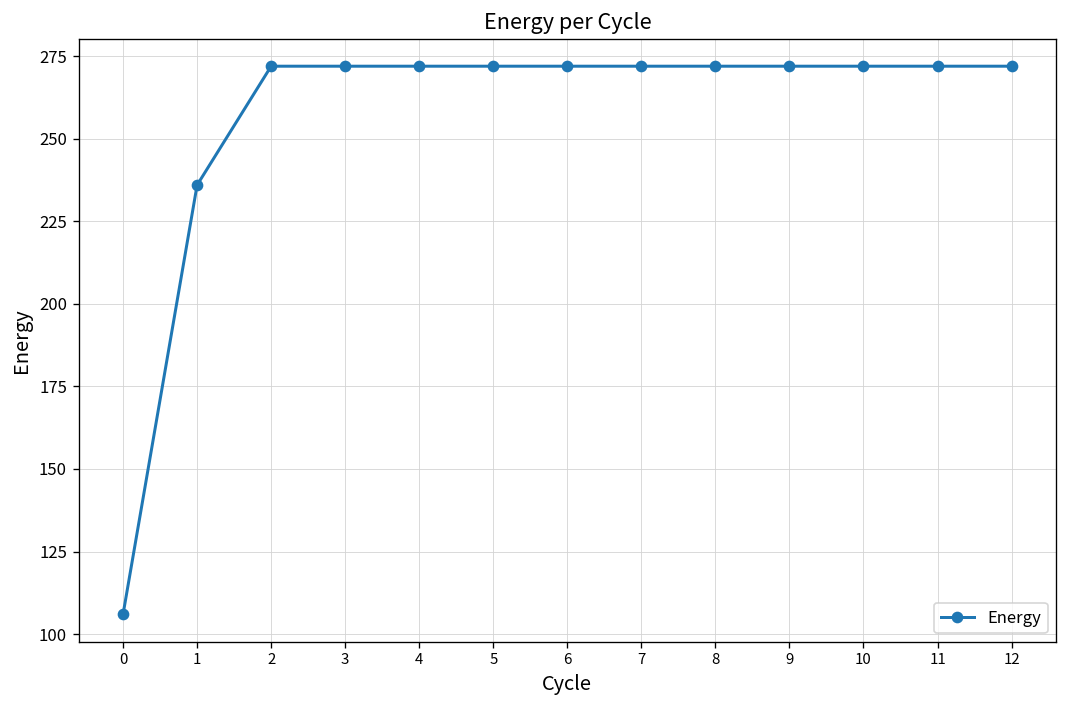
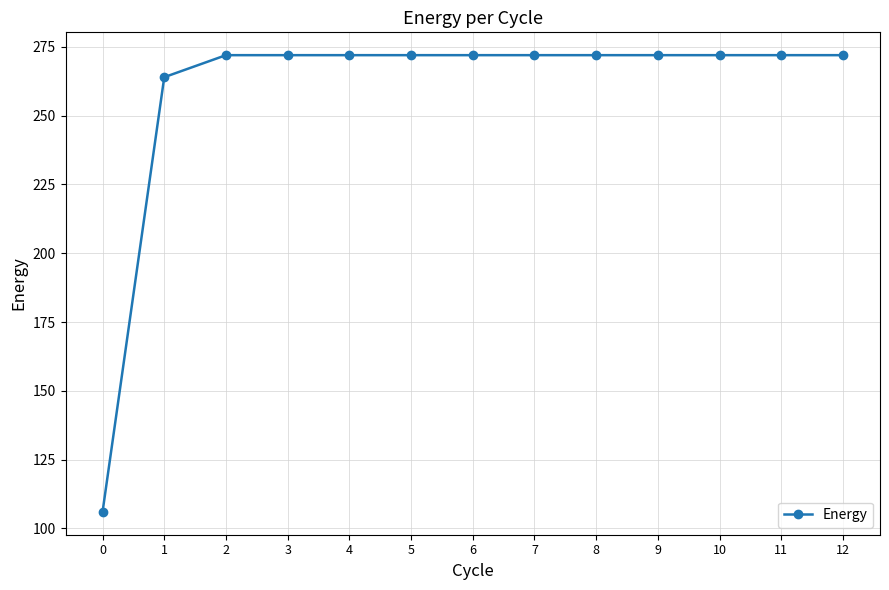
1: 236 -> 264
